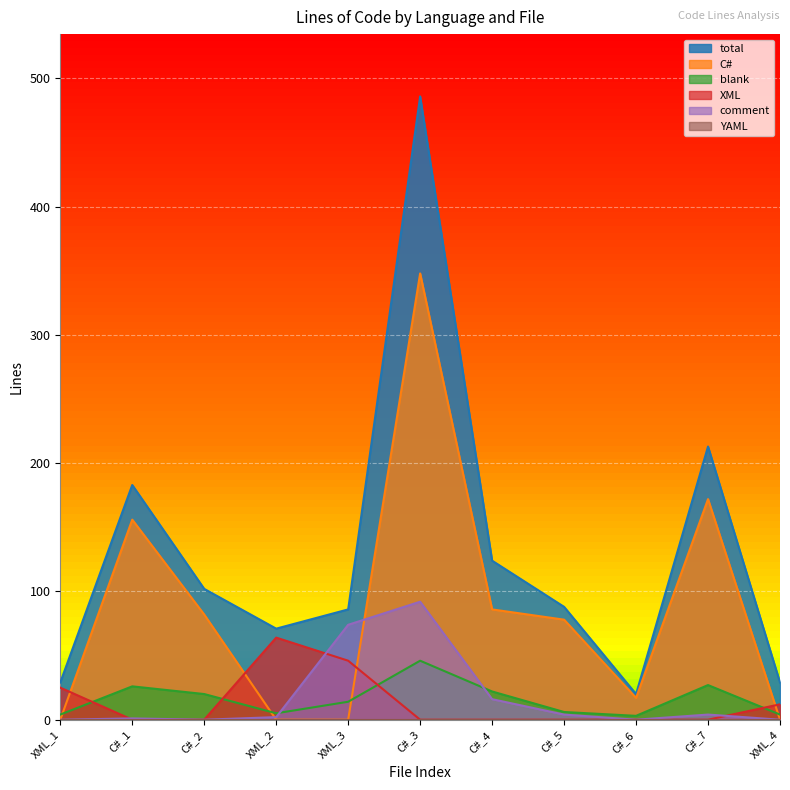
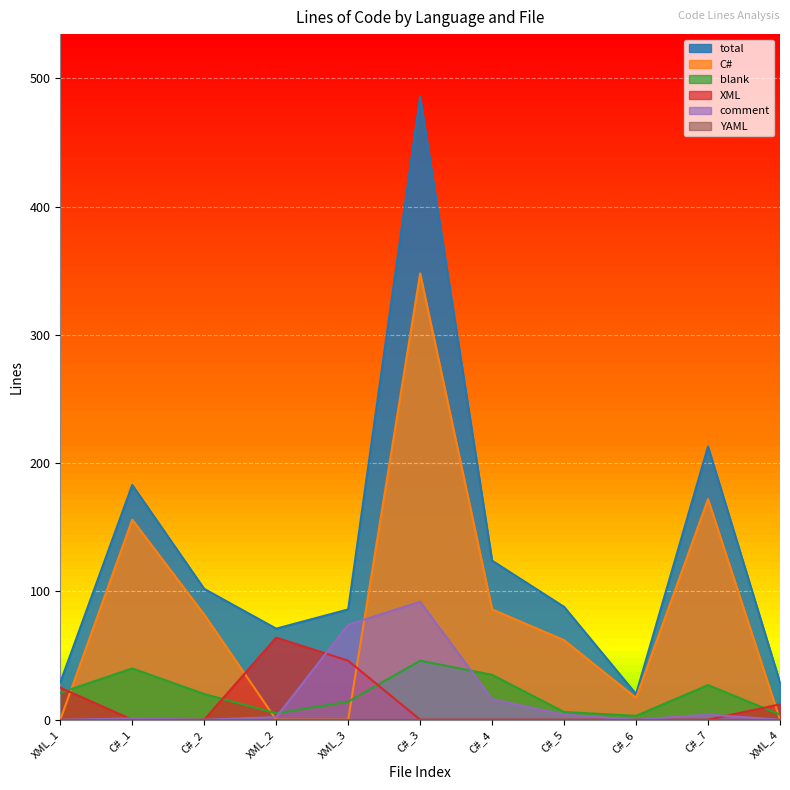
blank, XML_1: 4 -> 21
blank, C#_1: 26 -> 40
blank, C#_4: 22 -> 35
C#, C#_5: 78 -> 62
